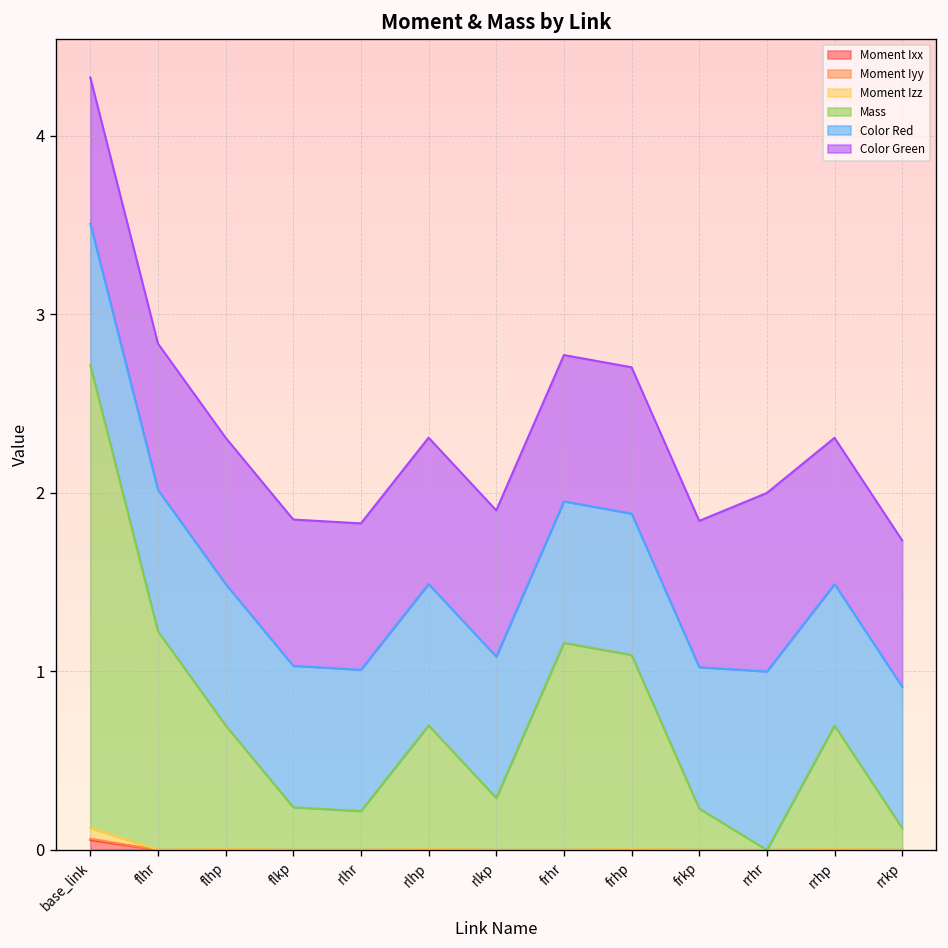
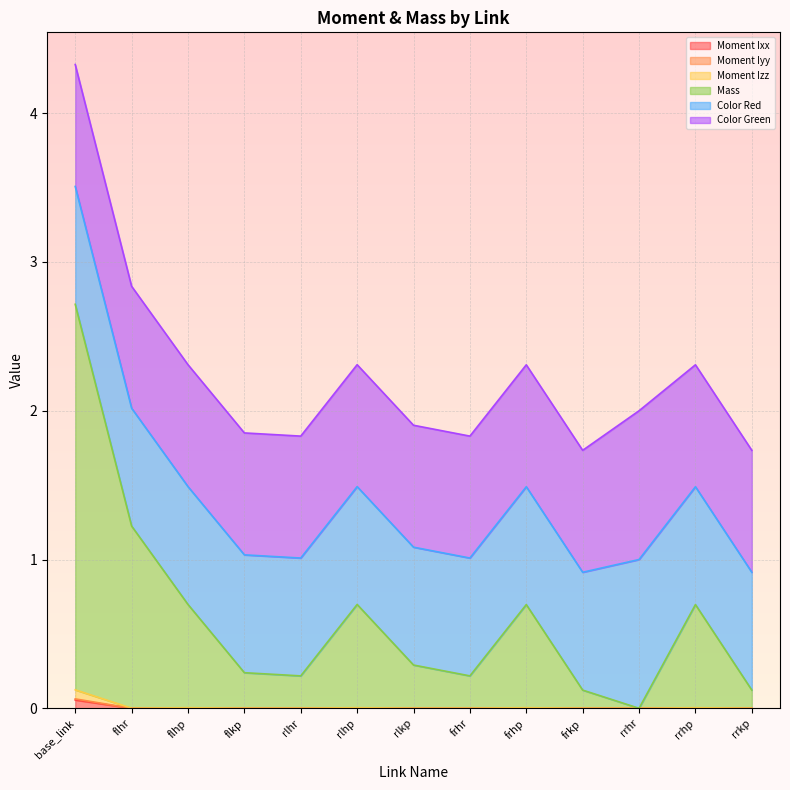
Mass, frhr: 1.16 -> 0.22
Mass, frhp: 1.09 -> 0.69
Mass, frkp: 0.23 -> 0.12
